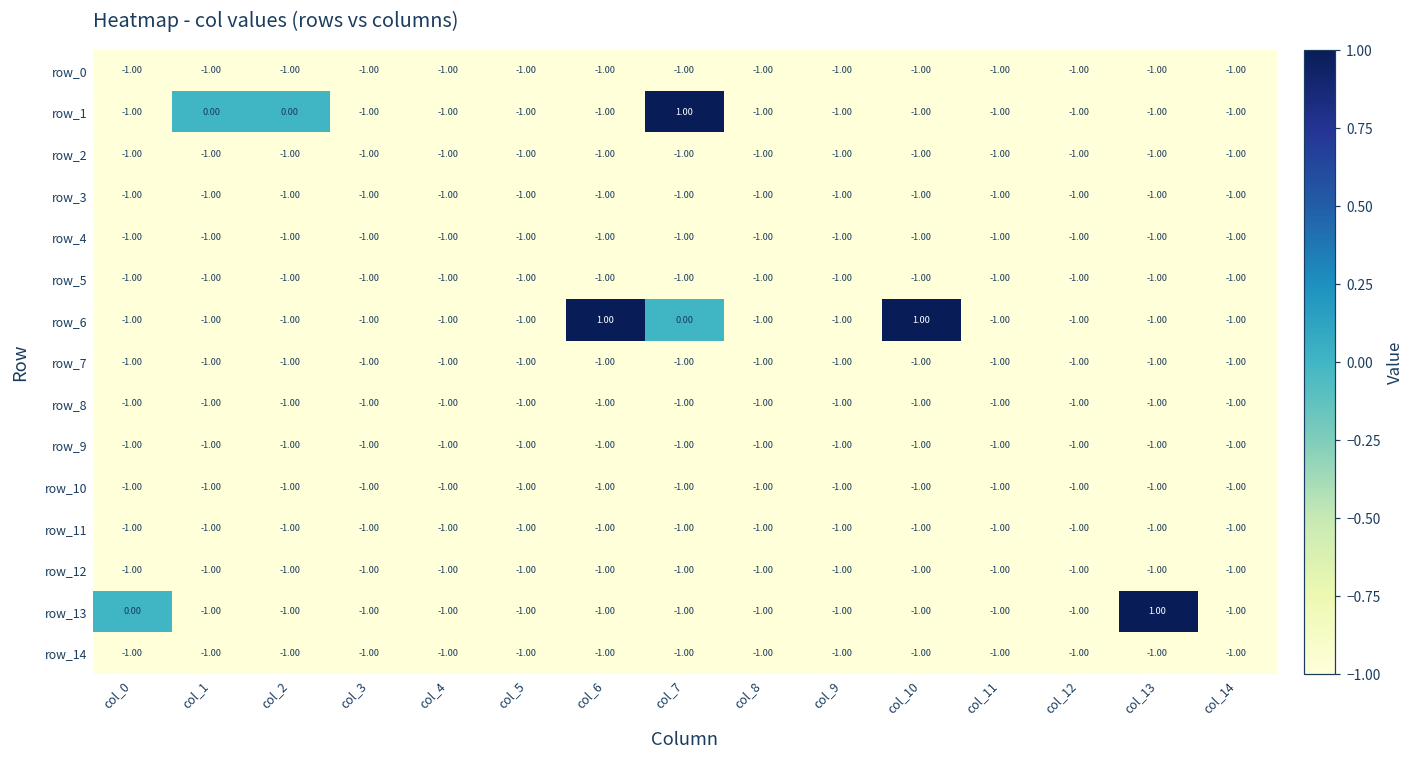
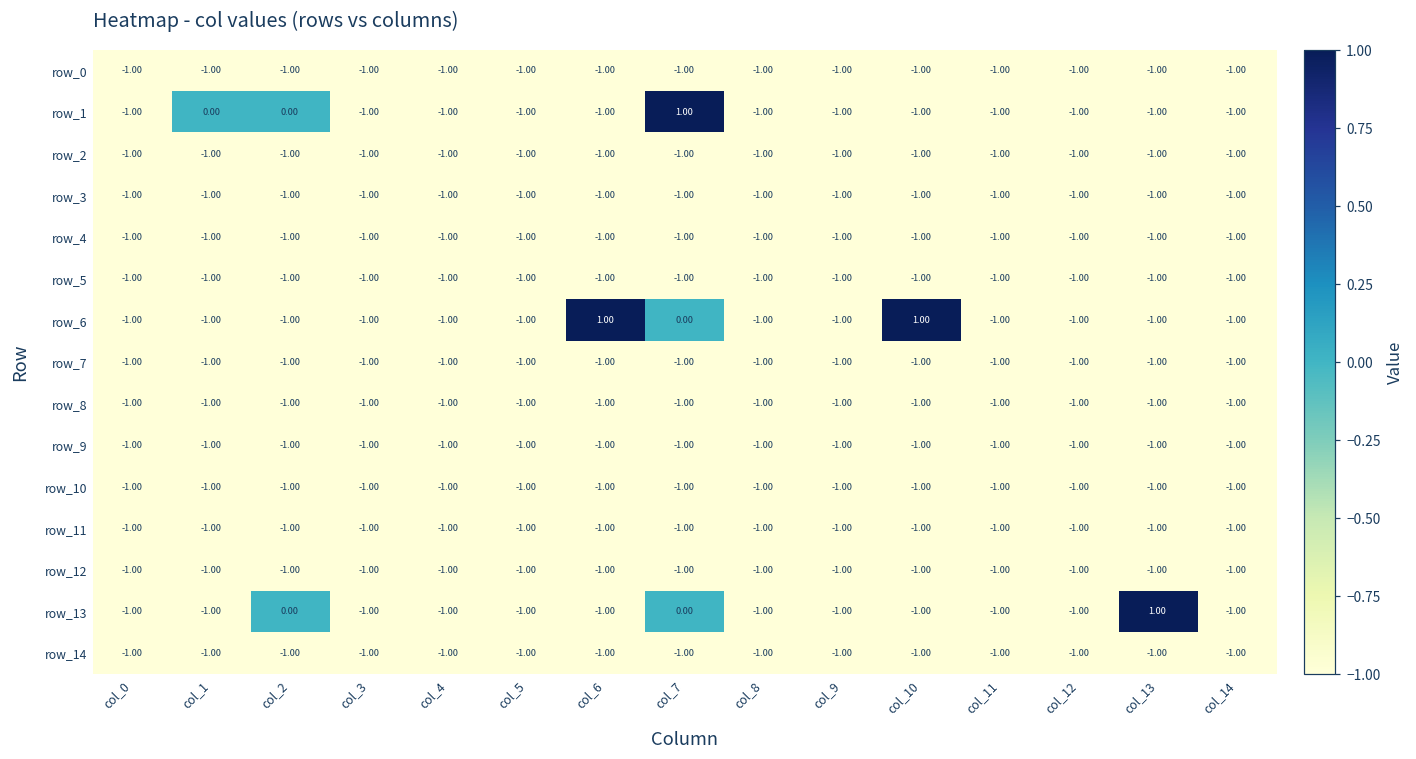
row_13, col_0: 0.00 -> -1.00
row_13, col_2: -1.00 -> 0.00
row_13, col_7: -1.00 -> 0.00
